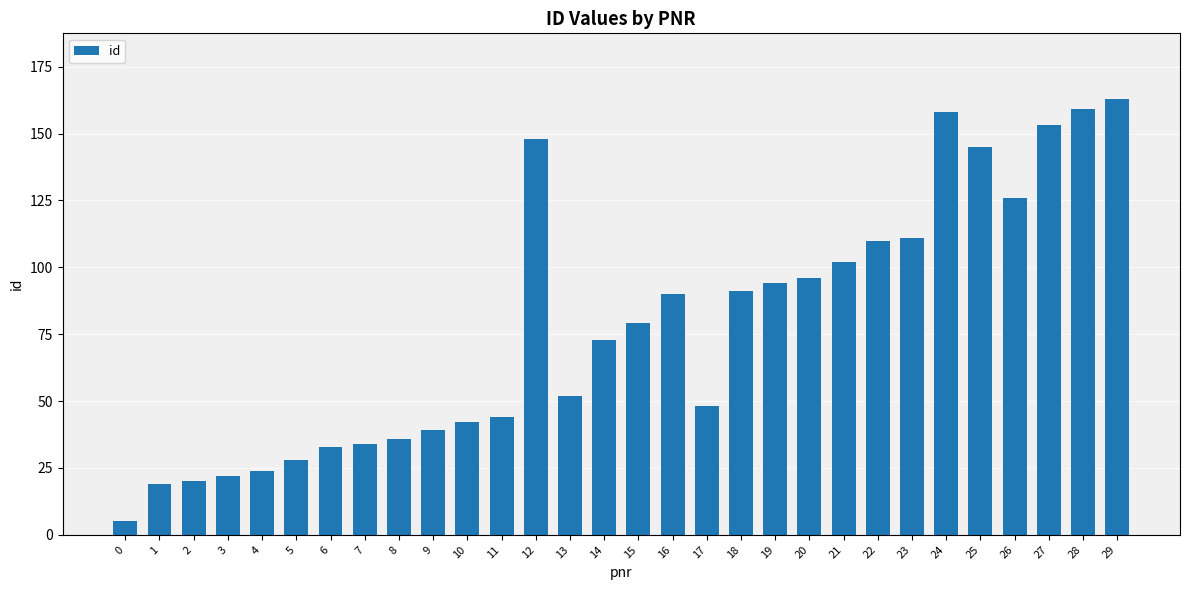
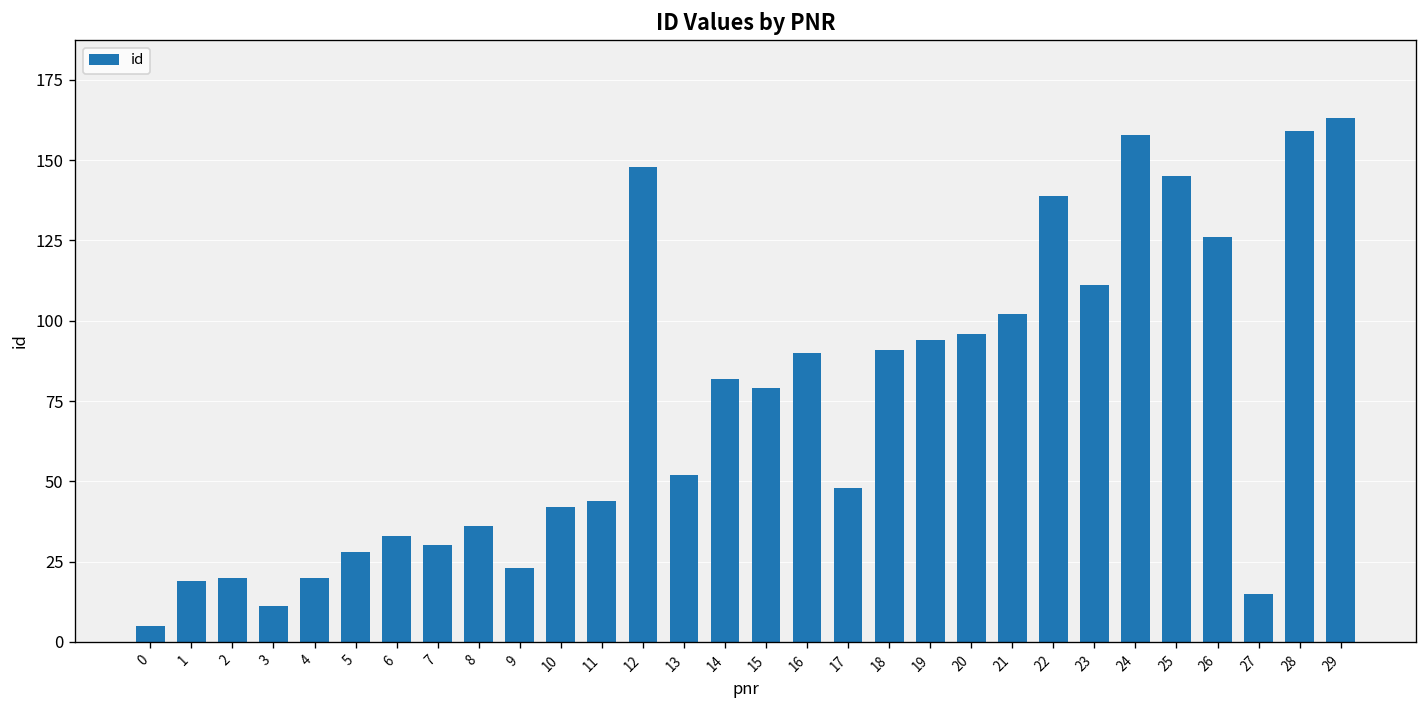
3: 22 -> 11
4: 24 -> 20
7: 34 -> 30
9: 39 -> 23
14: 73 -> 82
22: 110 -> 139
27: 153 -> 15
